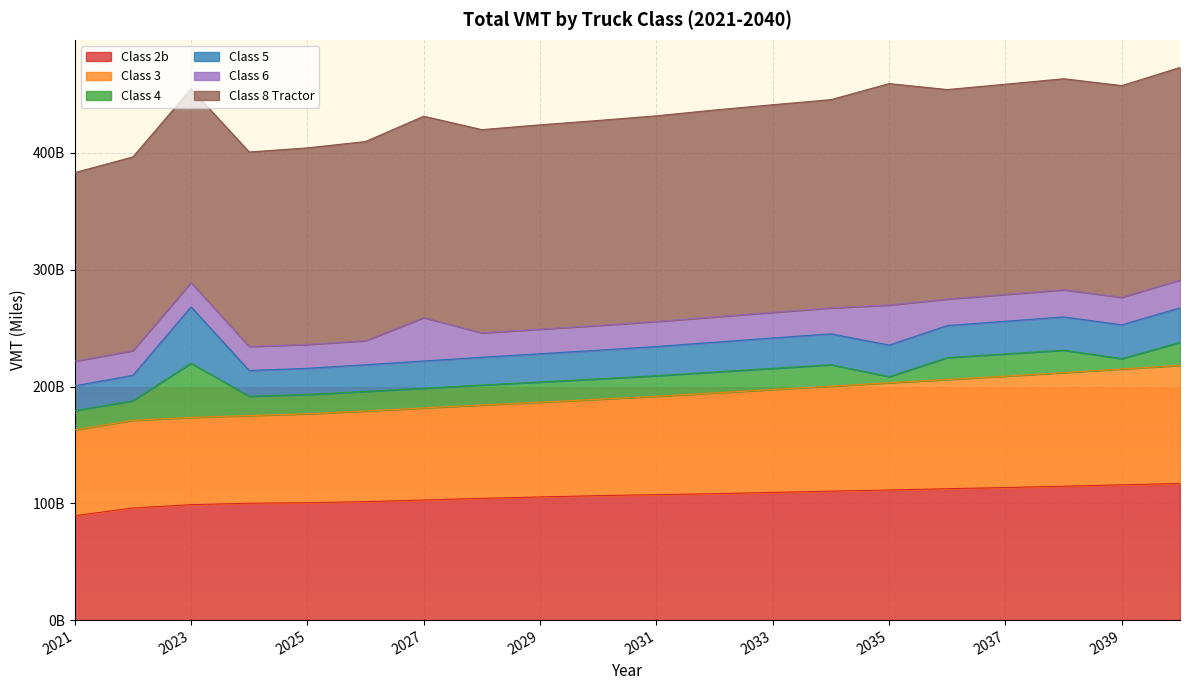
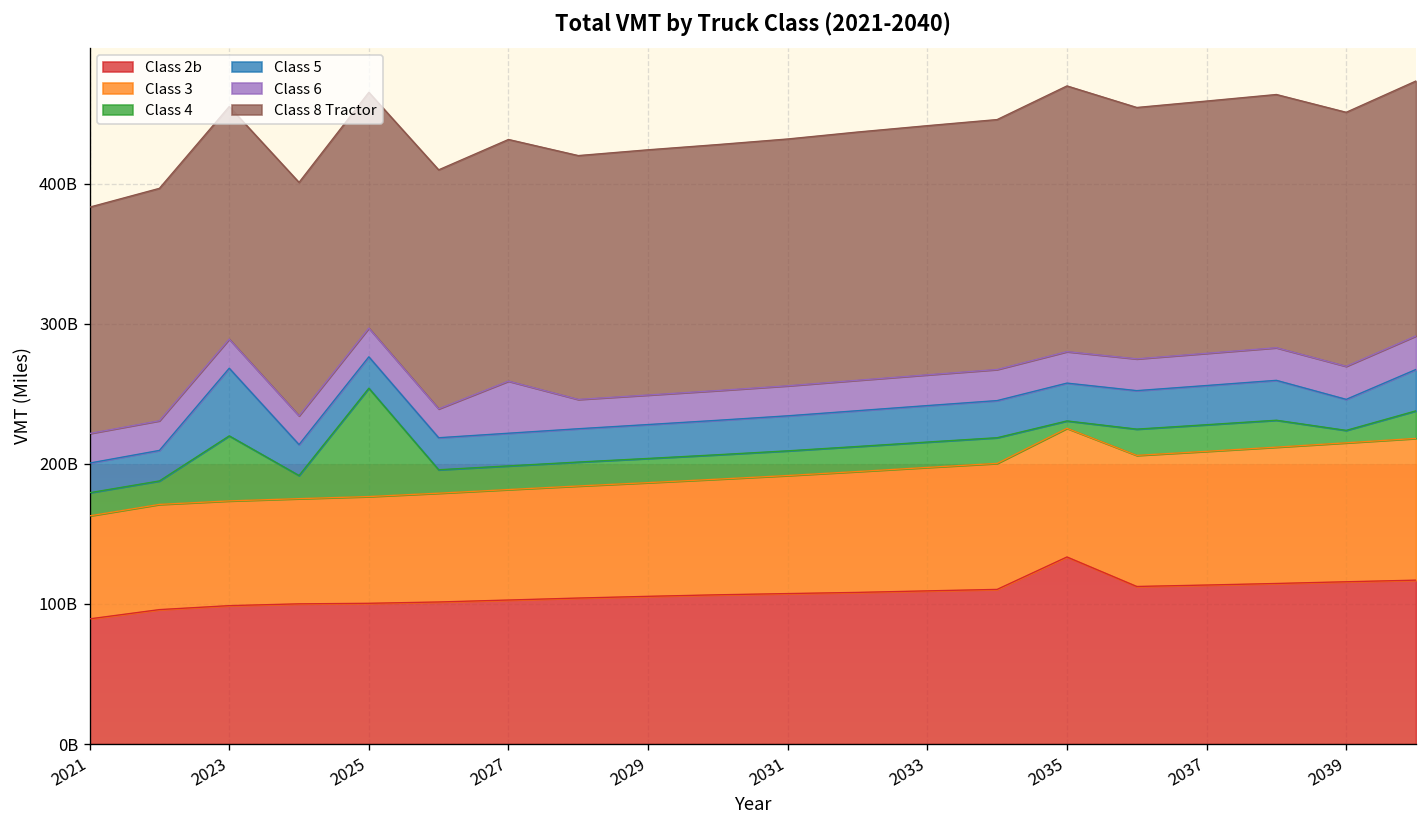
Class 4, 2025: 17000000000 -> 77000000000
Class 2b, 2035: 111000000000 -> 134000000000
Class 6, 2035: 34000000000 -> 22000000000
Class 5, 2039: 29000000000 -> 22000000000
